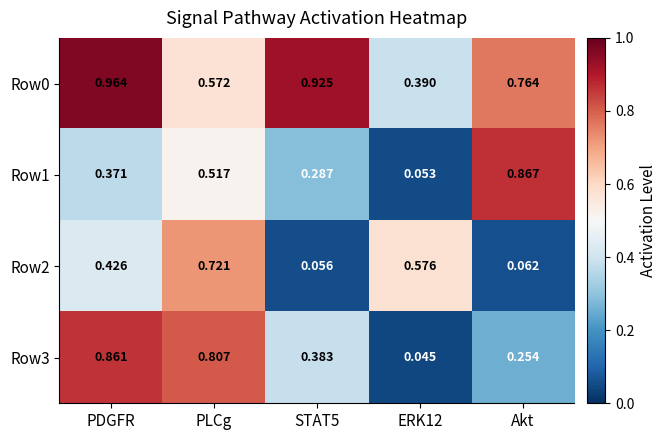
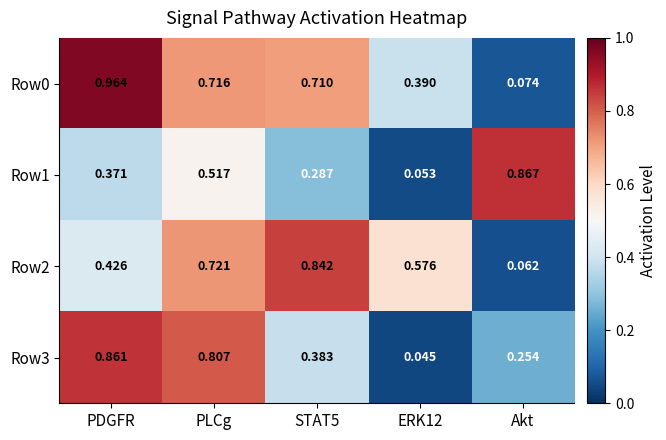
Row0, PLCg: 0.572 -> 0.716
Row0, STAT5: 0.925 -> 0.710
Row0, Akt: 0.764 -> 0.074
Row2, STAT5: 0.056 -> 0.842
